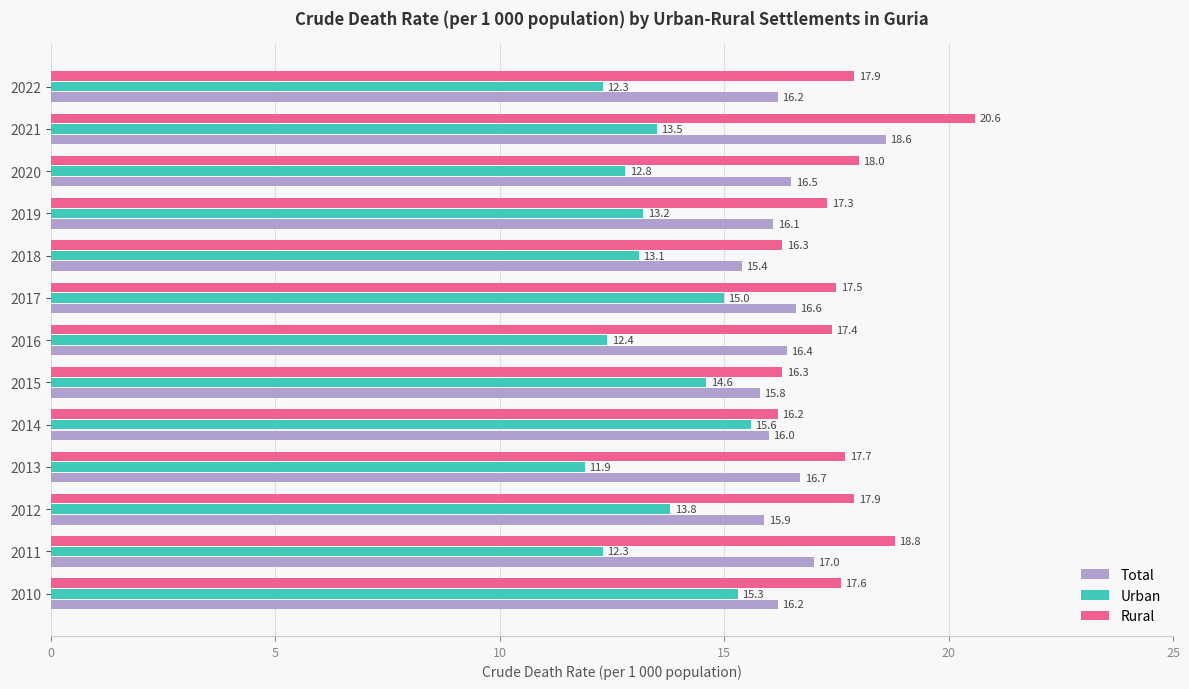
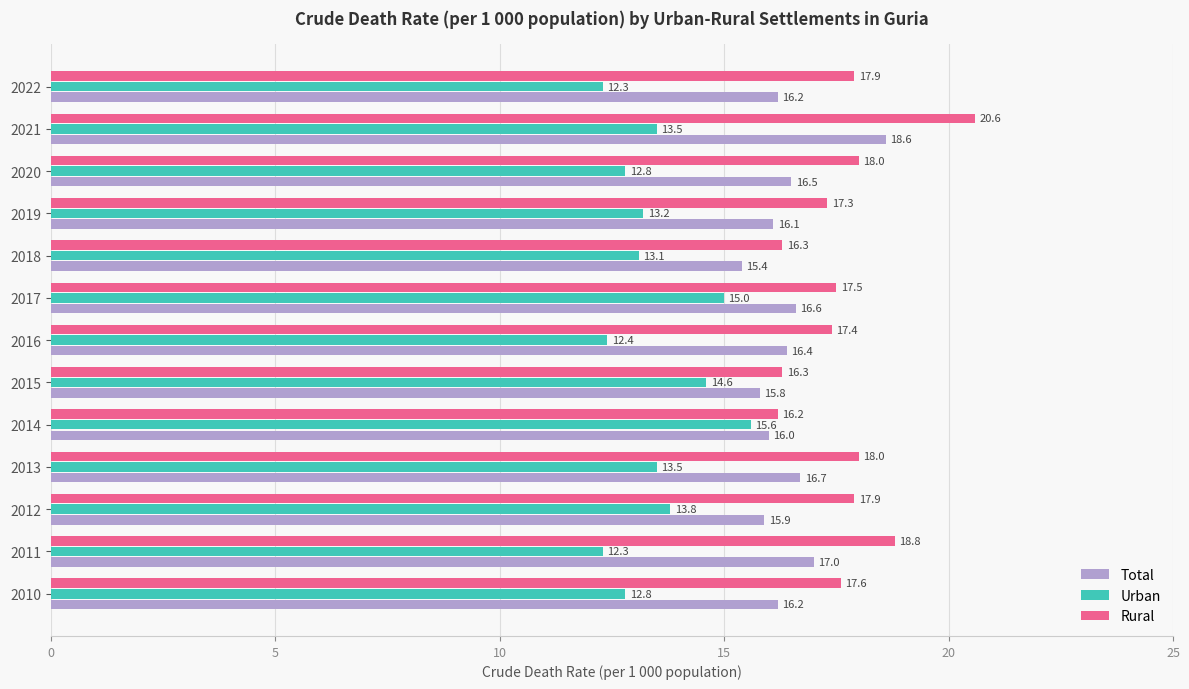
Rural, 2013: 17.7 -> 18.0
Urban, 2013: 11.9 -> 13.5
Urban, 2010: 15.3 -> 12.8
